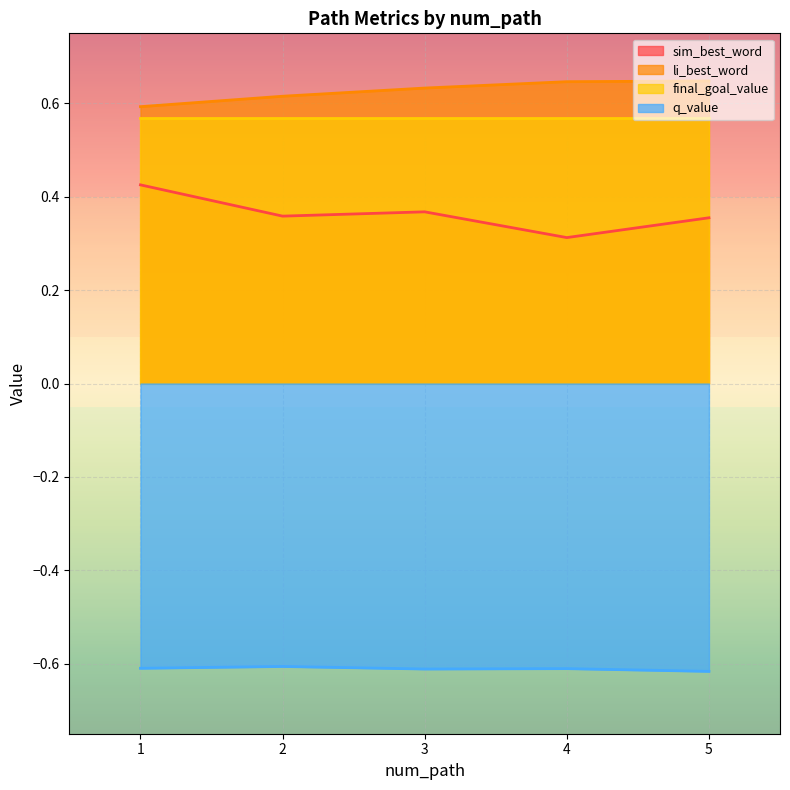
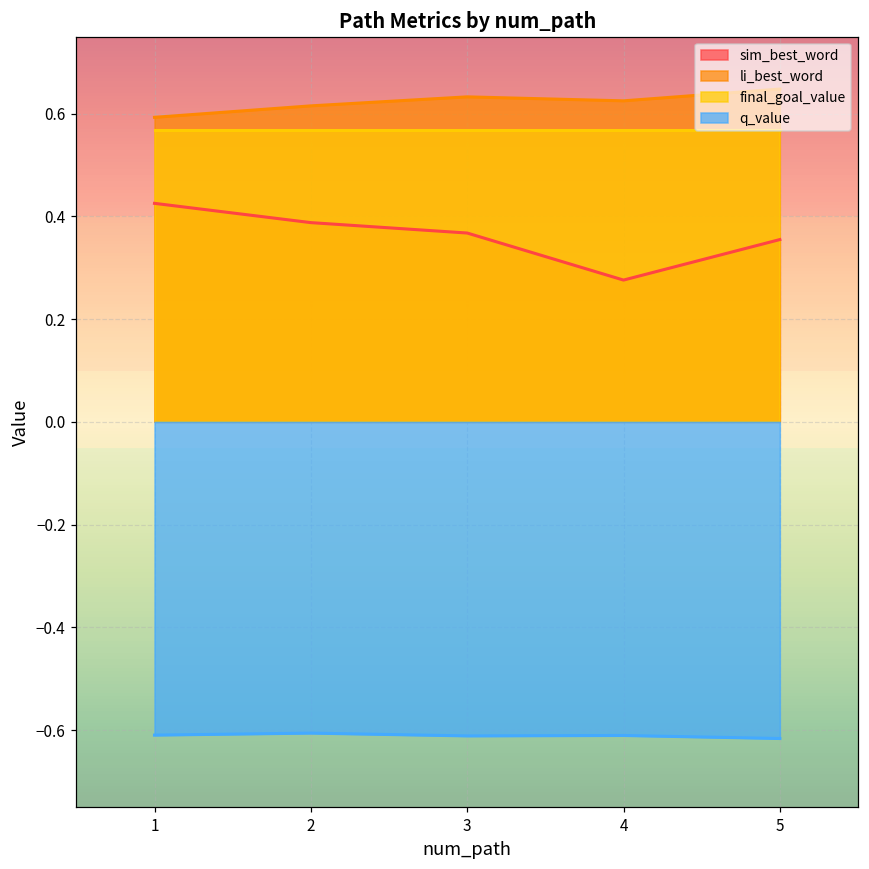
sim_best_word, 2: 0.36 -> 0.39
sim_best_word, 4: 0.31 -> 0.28
li_best_word, 4: 0.65 -> 0.63
